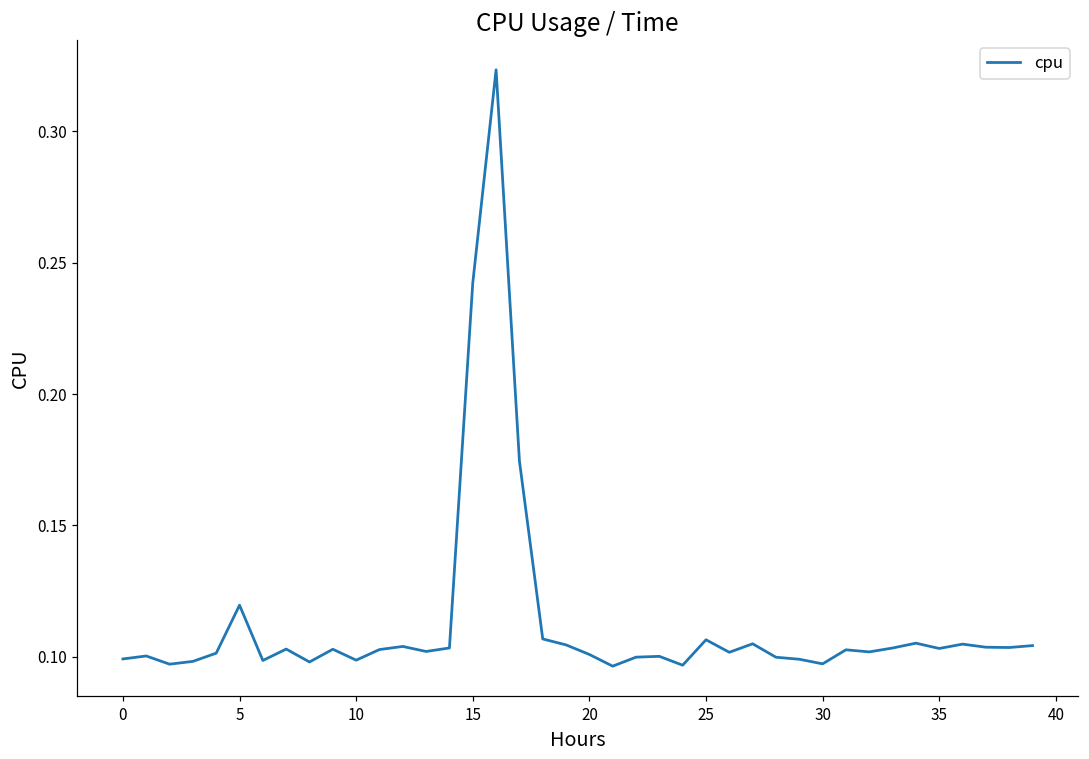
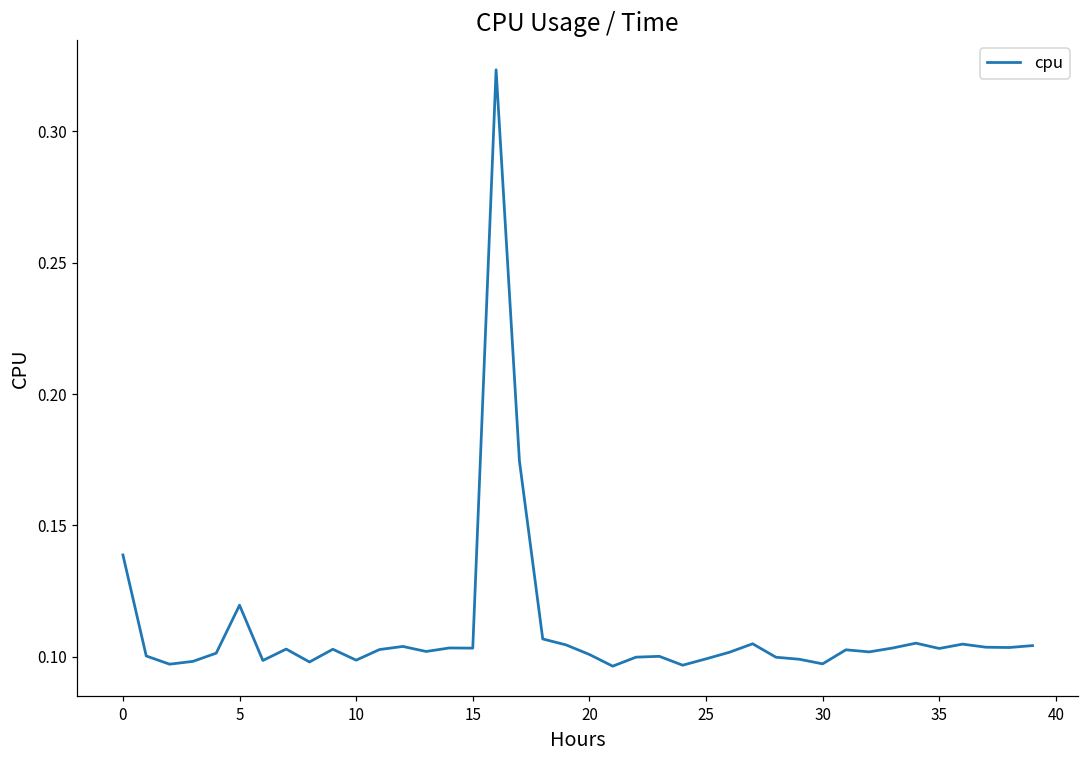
0: 0.099 -> 0.139
15: 0.242 -> 0.103
25: 0.106 -> 0.099
